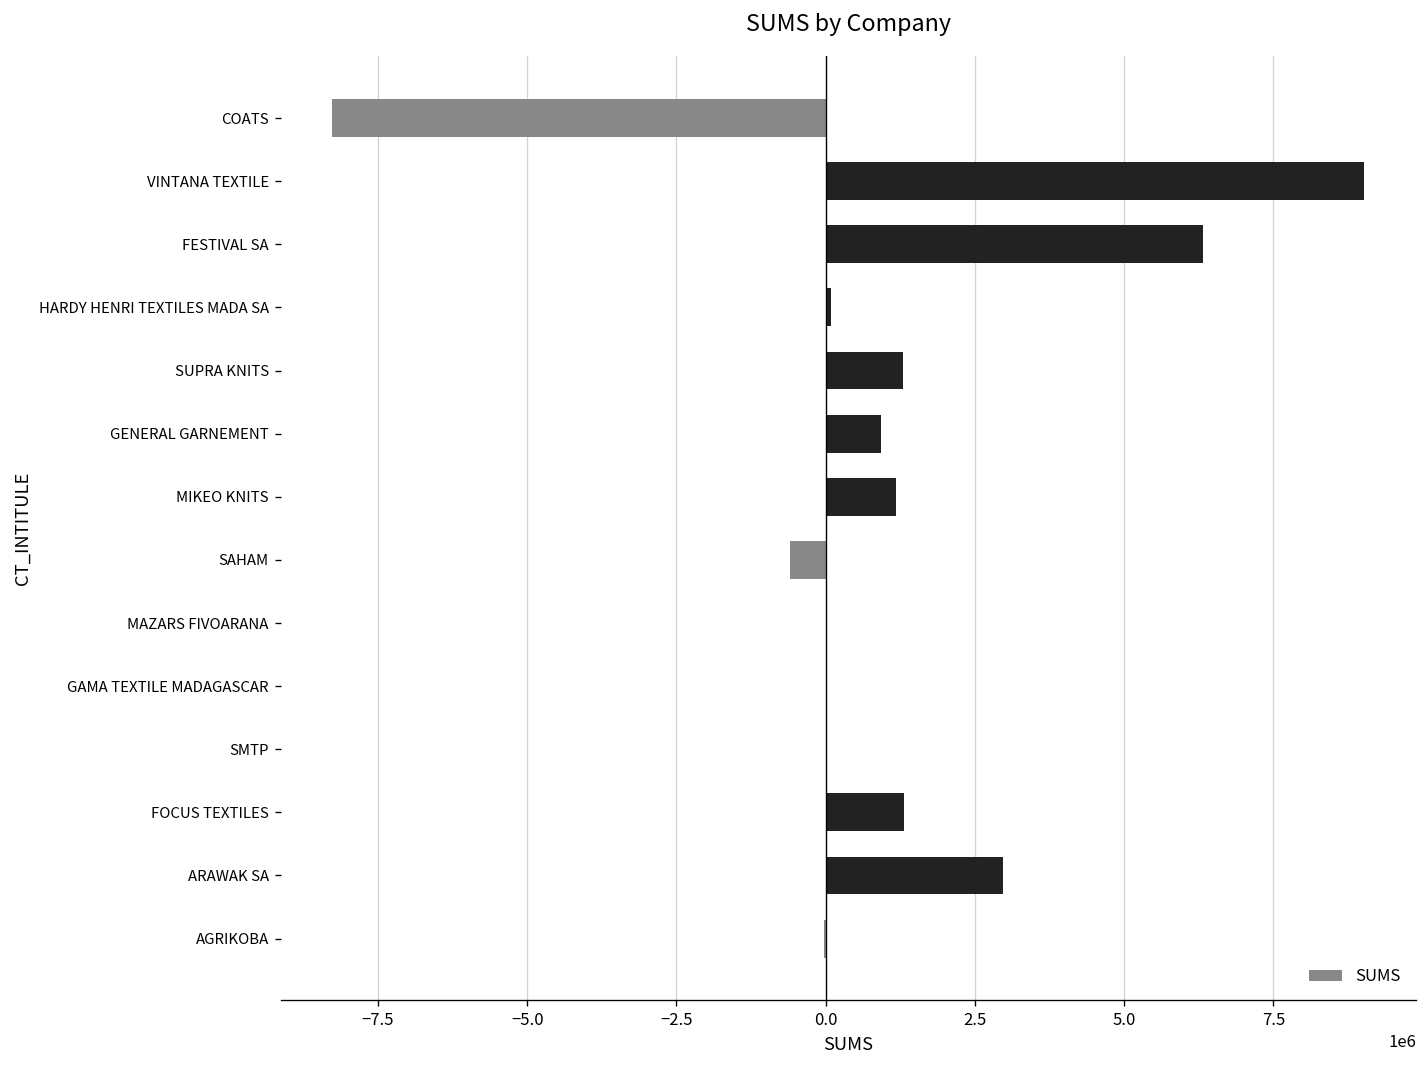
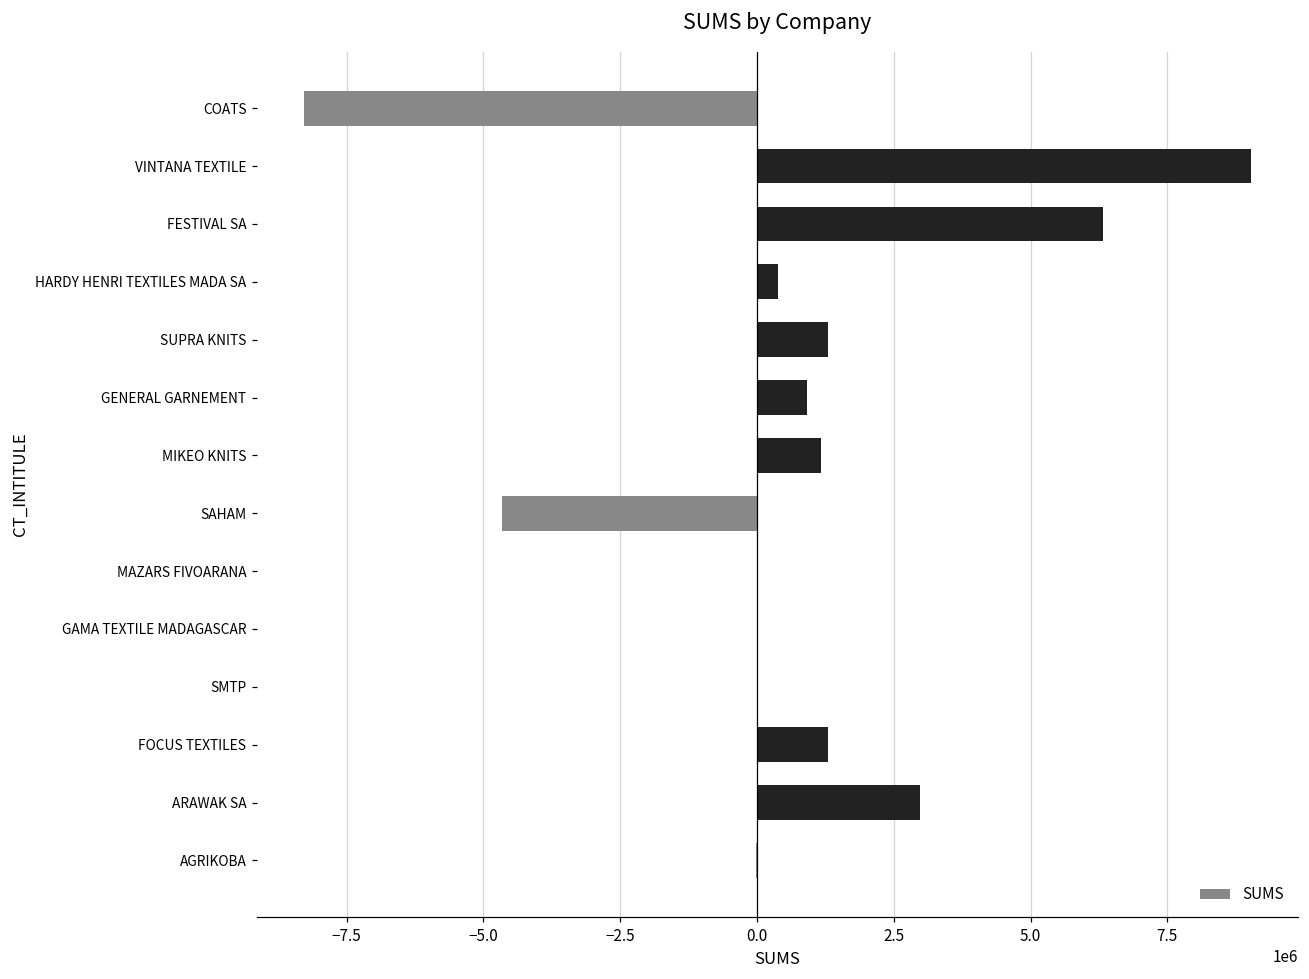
HARDY HENRI TEXTILES MADA SA: 100000 -> 400000
SAHAM: -600000 -> -4700000
